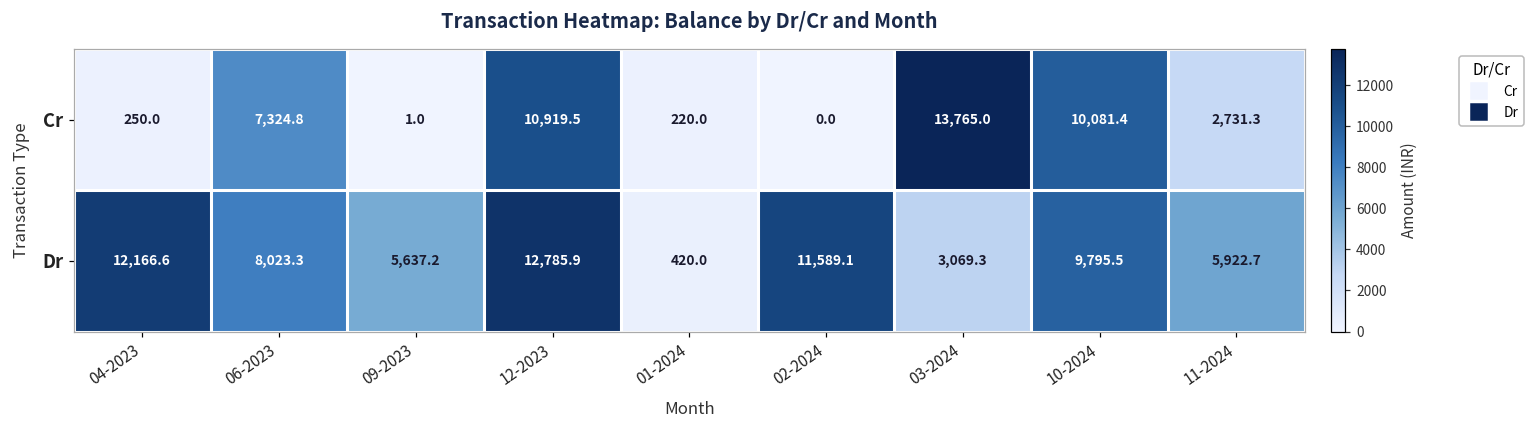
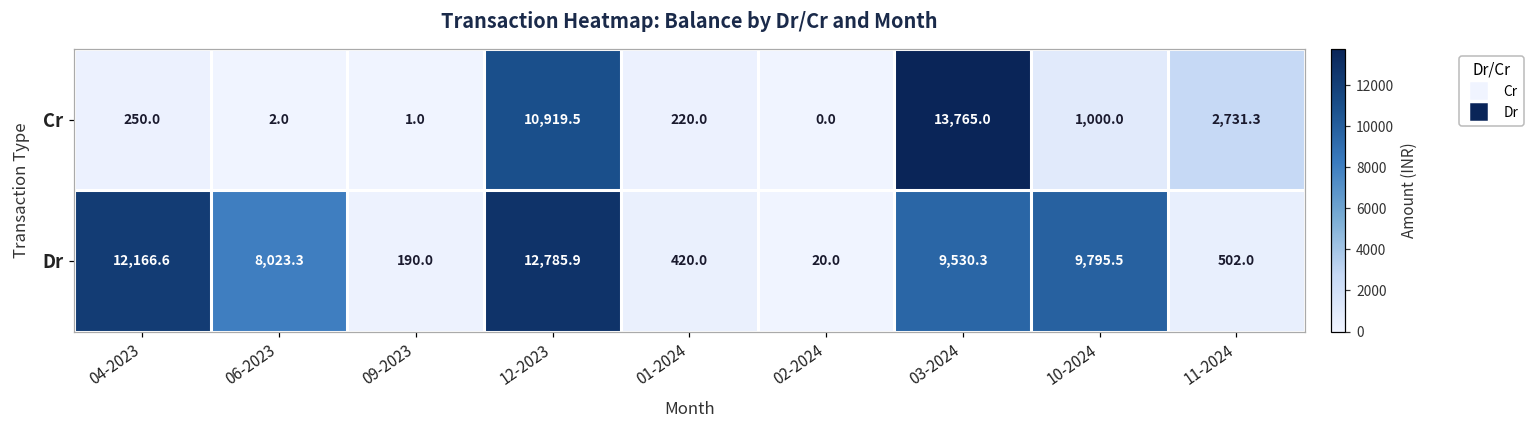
Cr, 06-2023: 7,324.8 -> 2.0
Cr, 10-2024: 10,081.4 -> 1,000.0
Dr, 09-2023: 5,637.2 -> 190.0
Dr, 02-2024: 11,589.1 -> 20.0
Dr, 03-2024: 3,069.3 -> 9,530.3
Dr, 11-2024: 5,922.7 -> 502.0
